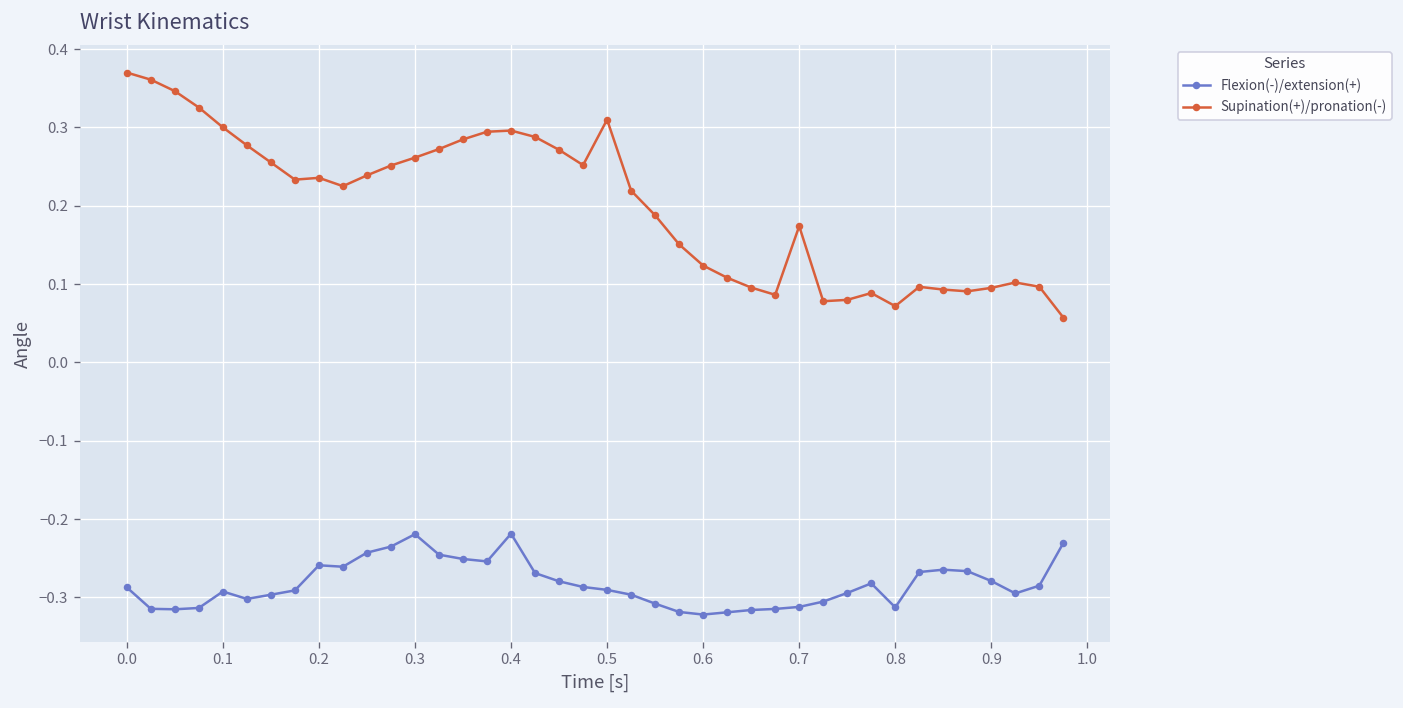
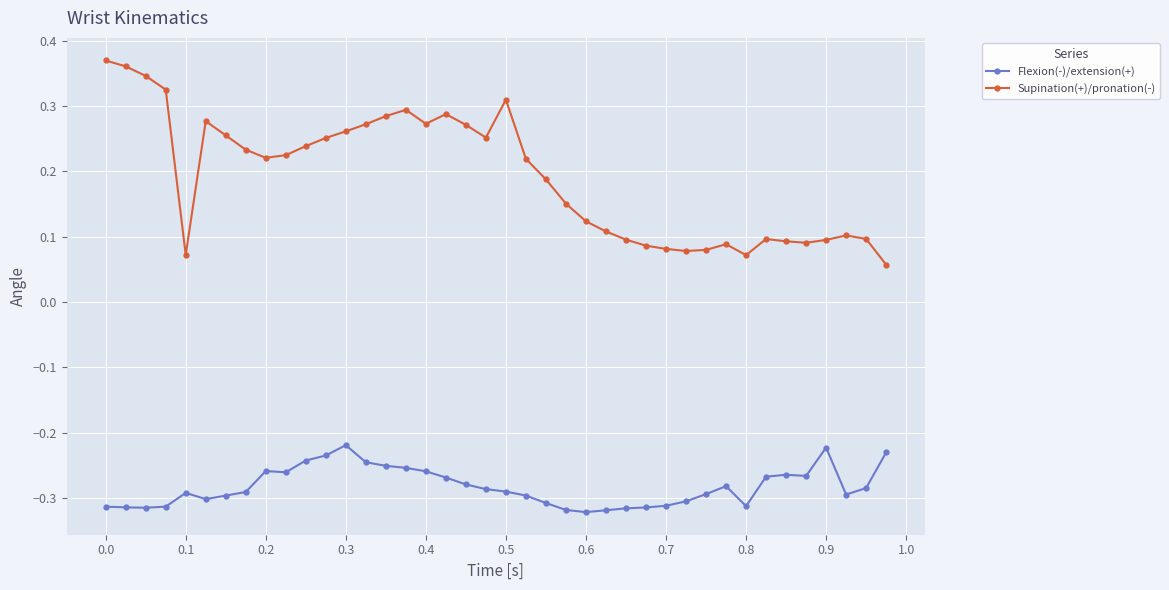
Flexion(-)/extension(+), 0.0: -0.29 -> -0.31
Supination(+)/pronation(-), 0.1: 0.30 -> 0.07
Supination(+)/pronation(-), 0.2: 0.24 -> 0.22
Flexion(-)/extension(+), 0.4: -0.22 -> -0.26
Supination(+)/pronation(-), 0.4: 0.30 -> 0.27
Supination(+)/pronation(-), 0.7: 0.17 -> 0.08
Flexion(-)/extension(+), 0.9: -0.28 -> -0.22
